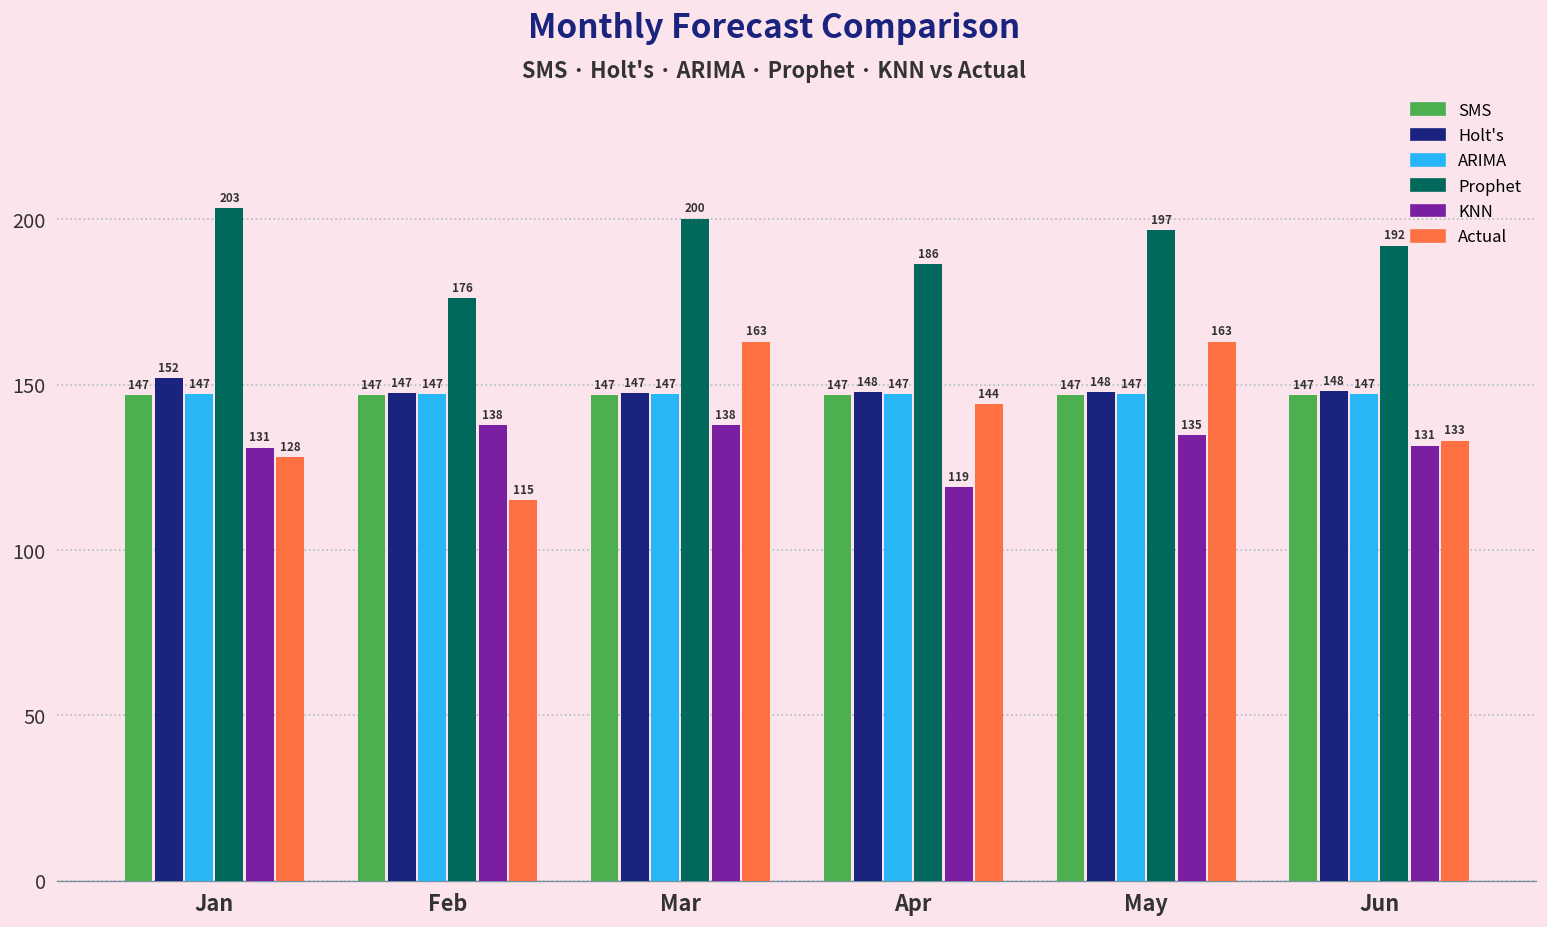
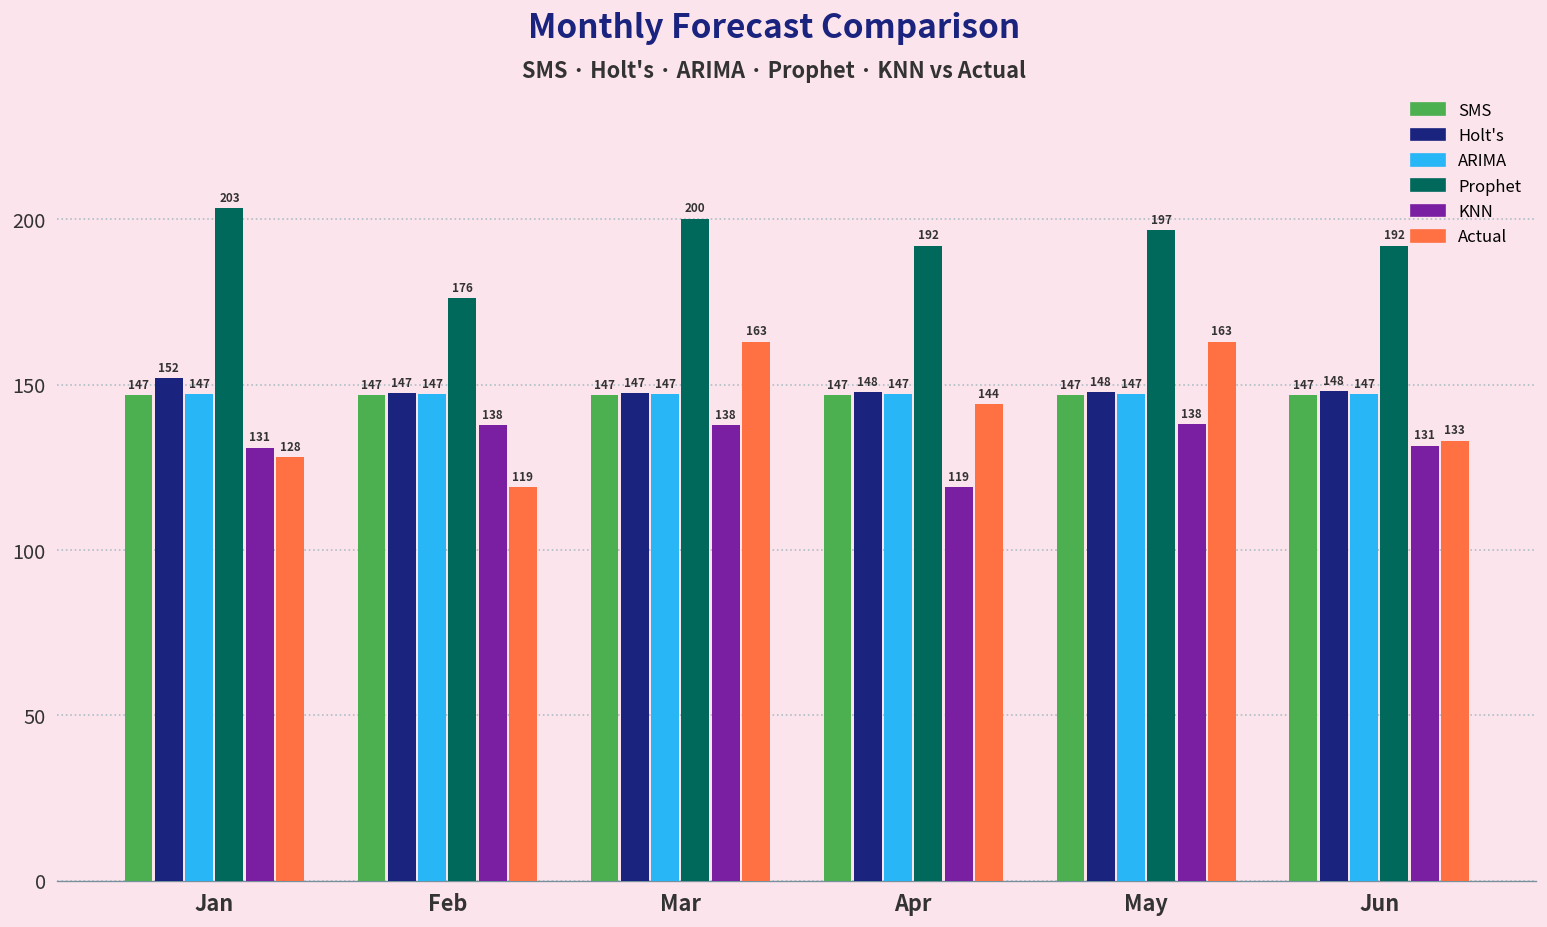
Actual, Feb: 115 -> 119
Prophet, Apr: 186 -> 192
KNN, May: 135 -> 138
